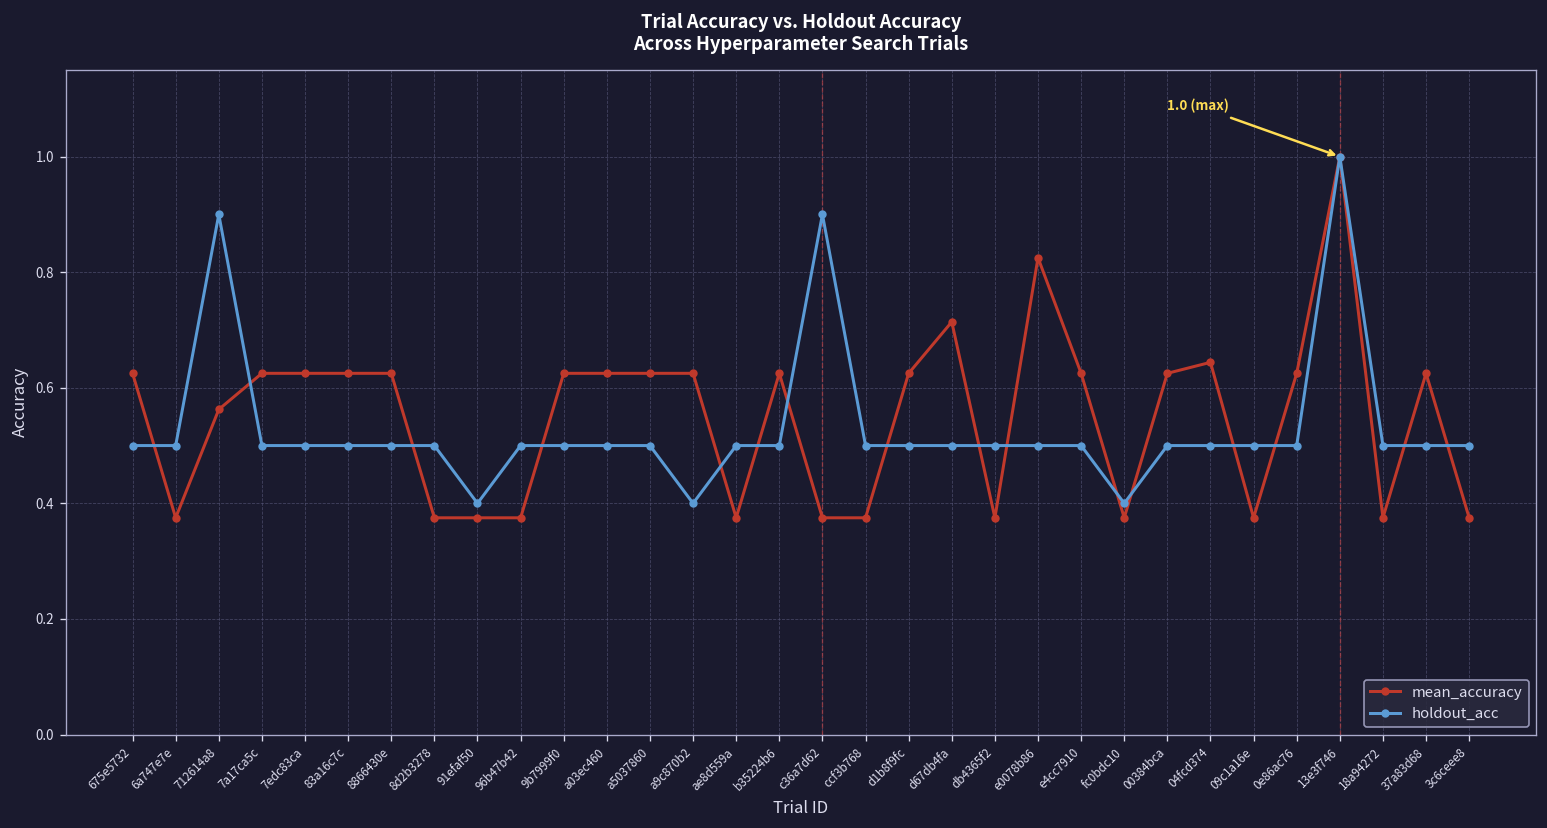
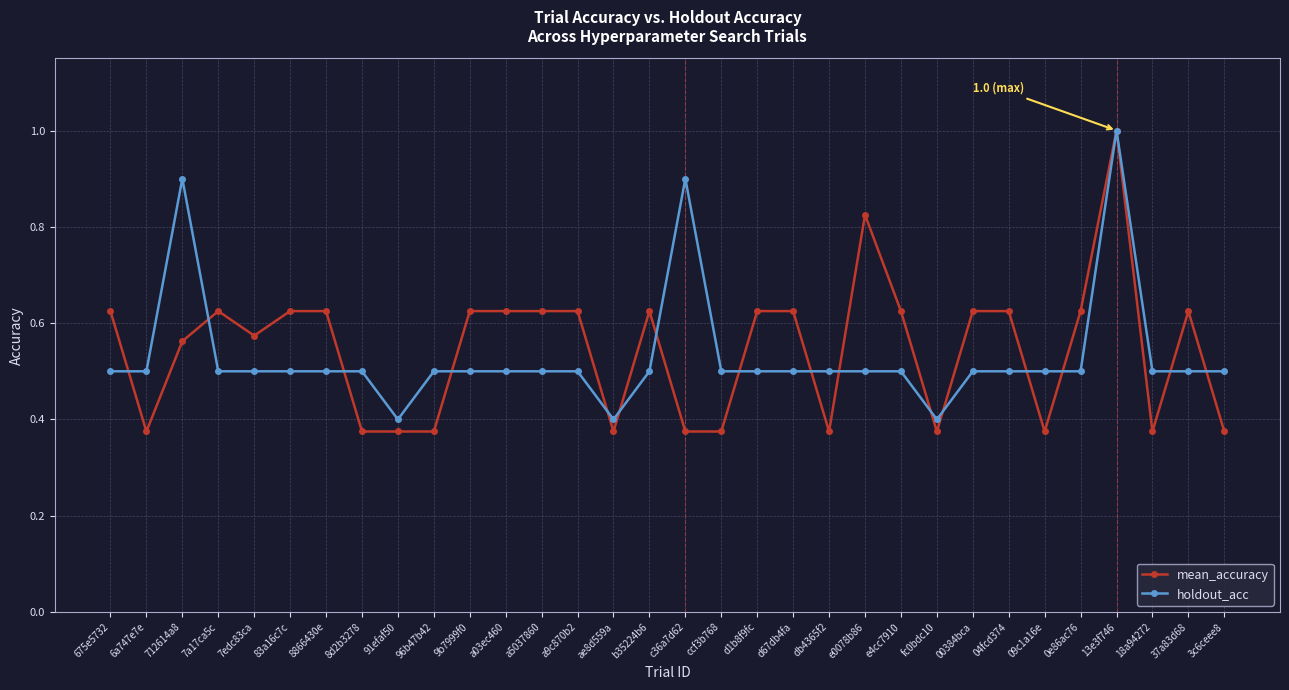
mean_accuracy, 7edc83ca: 0.63 -> 0.57
holdout_acc, a9c870b2: 0.4 -> 0.5
holdout_acc, ae8d559a: 0.5 -> 0.4
mean_accuracy, d67db4fa: 0.71 -> 0.63
mean_accuracy, 04fcd374: 0.64 -> 0.63
